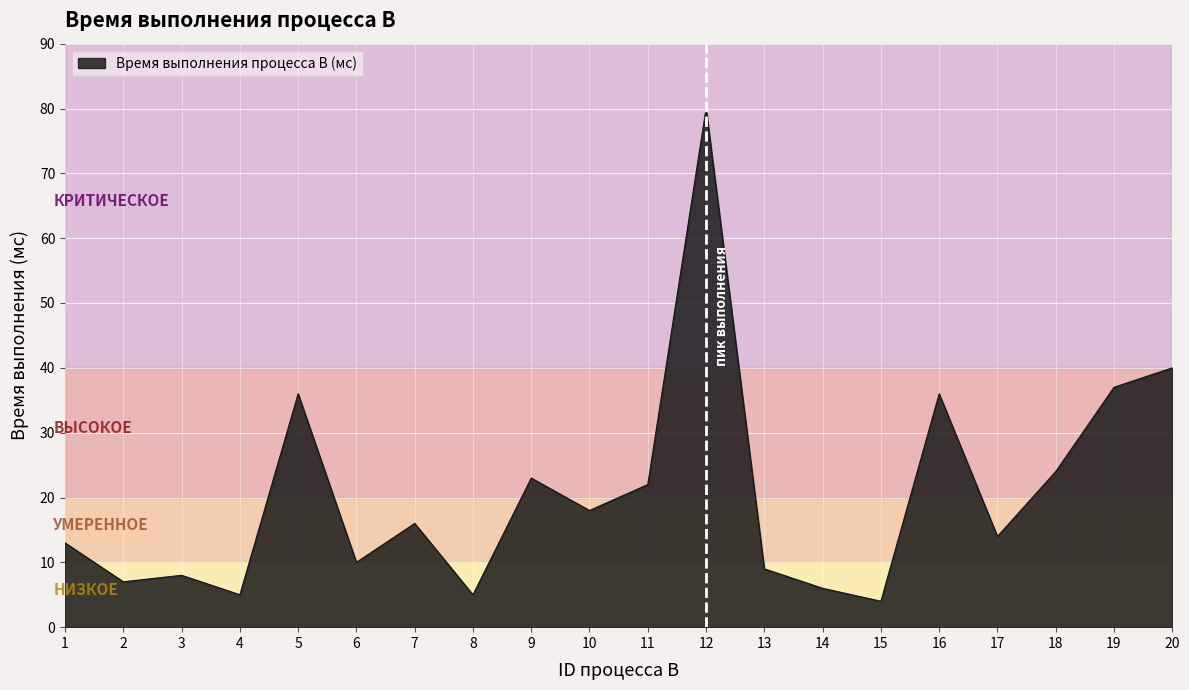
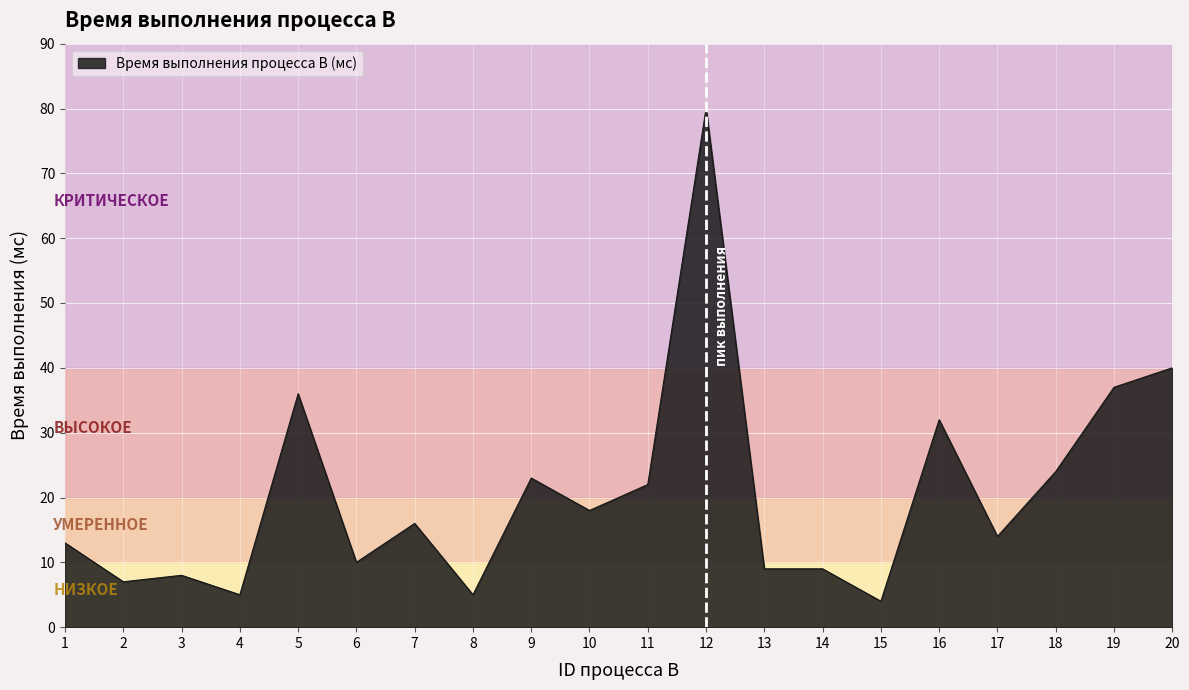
14: 6 -> 9
16: 36 -> 32
